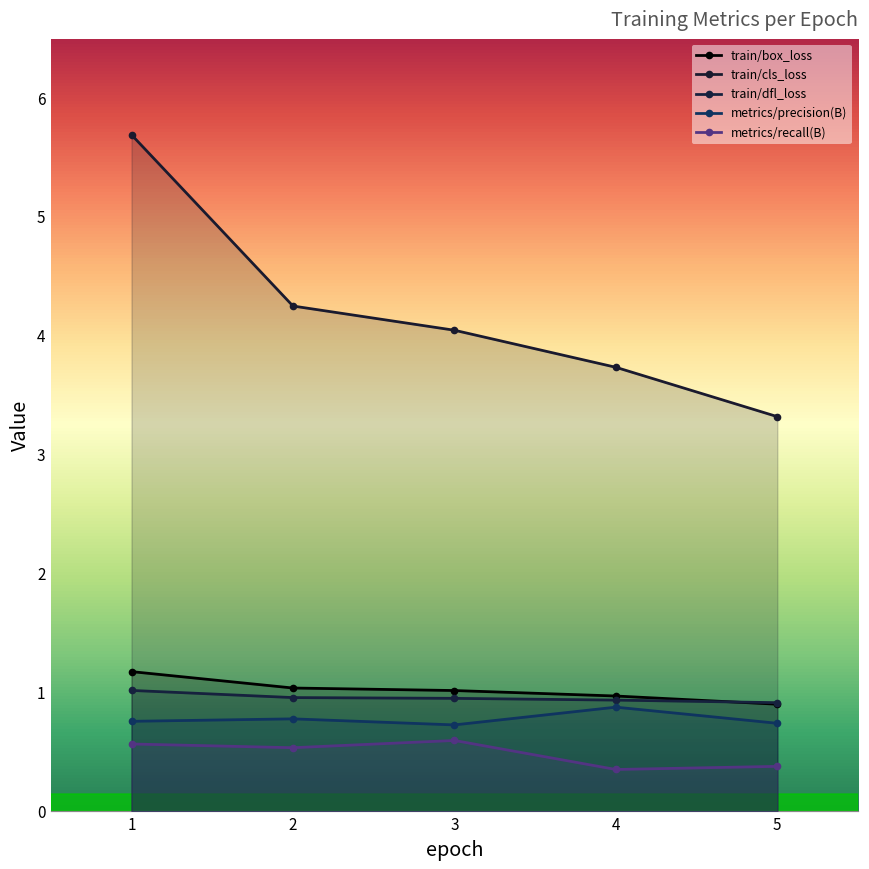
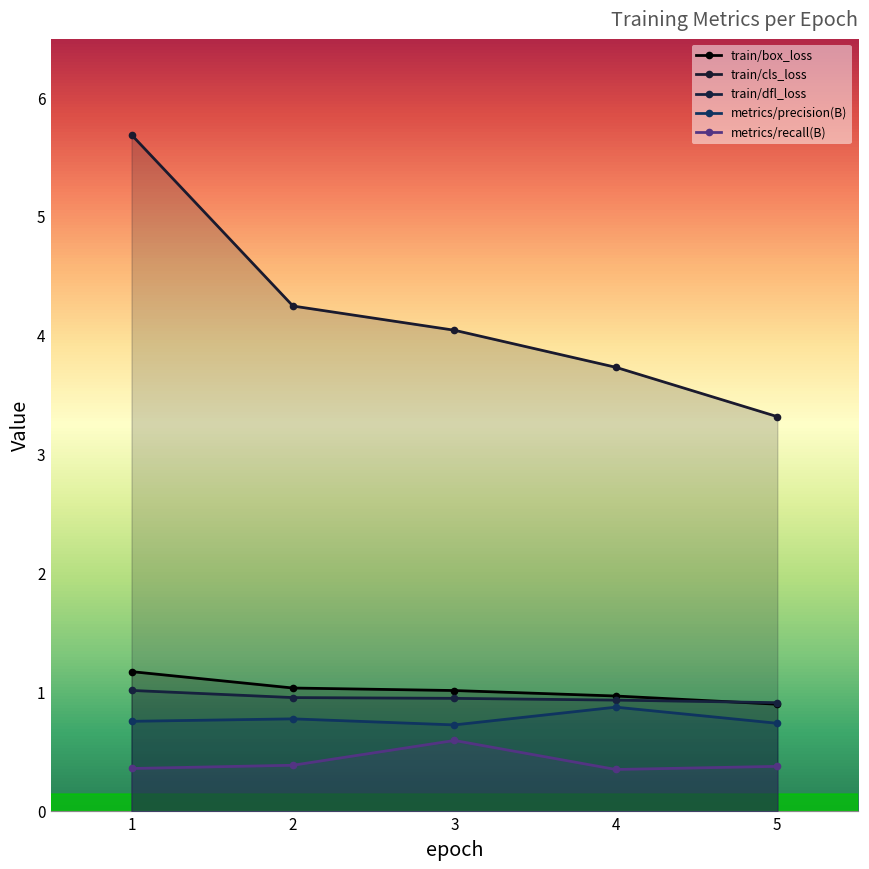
metrics/recall(B), 1: 0.57 -> 0.36
metrics/recall(B), 2: 0.54 -> 0.39
